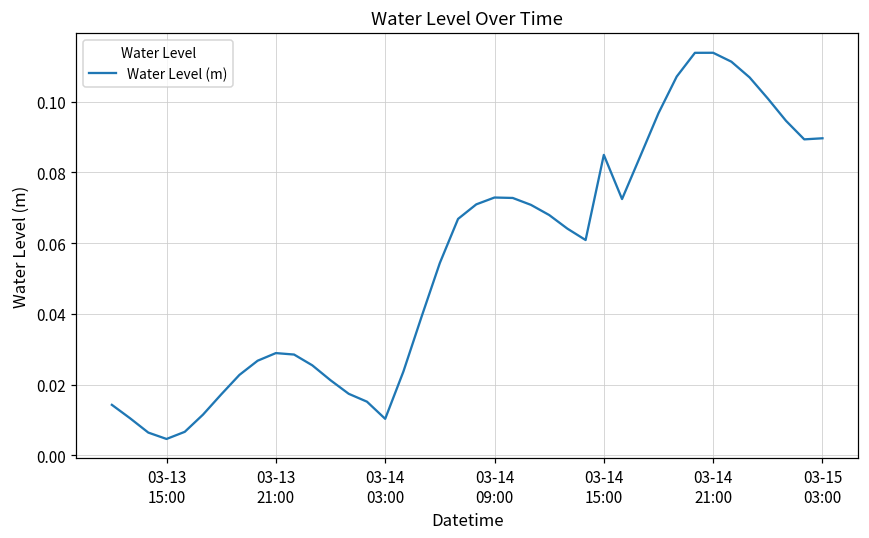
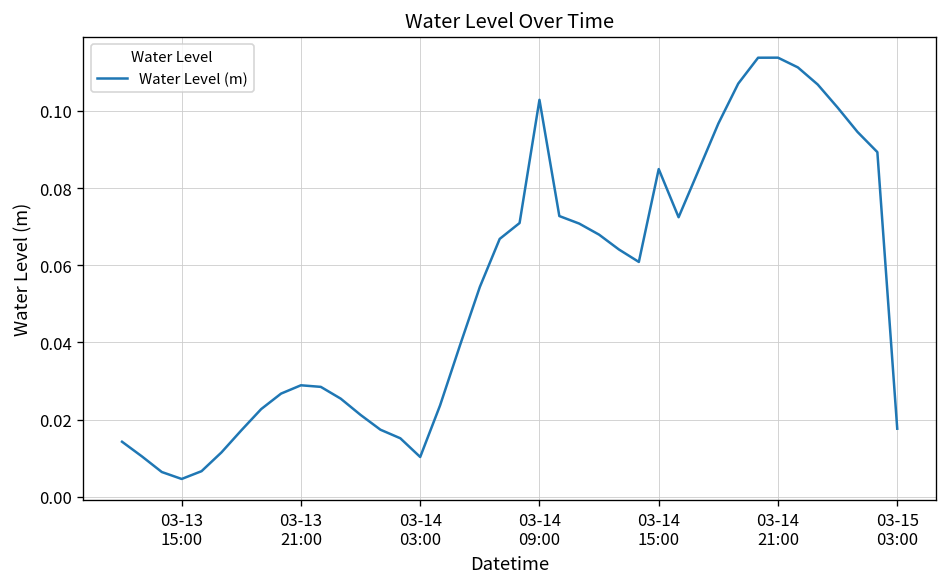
03-14 09:00: 0.073 -> 0.103
03-15 03:00: 0.090 -> 0.018
